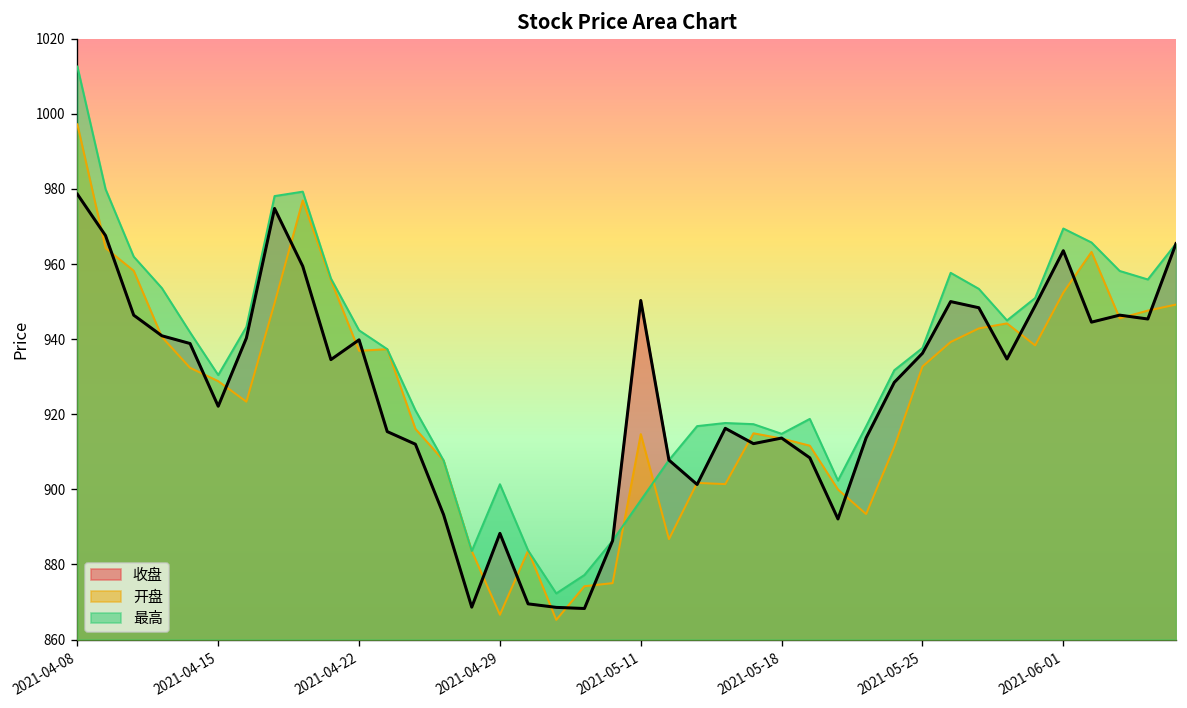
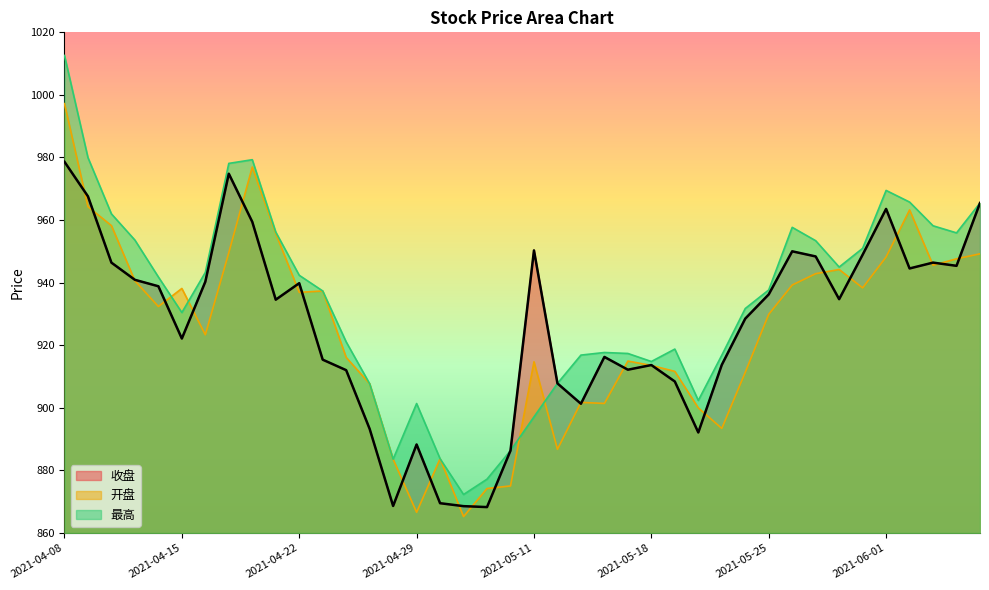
开盘, 2021-04-15: 929 -> 938
开盘, 2021-05-25: 933 -> 930
开盘, 2021-06-01: 952 -> 948
